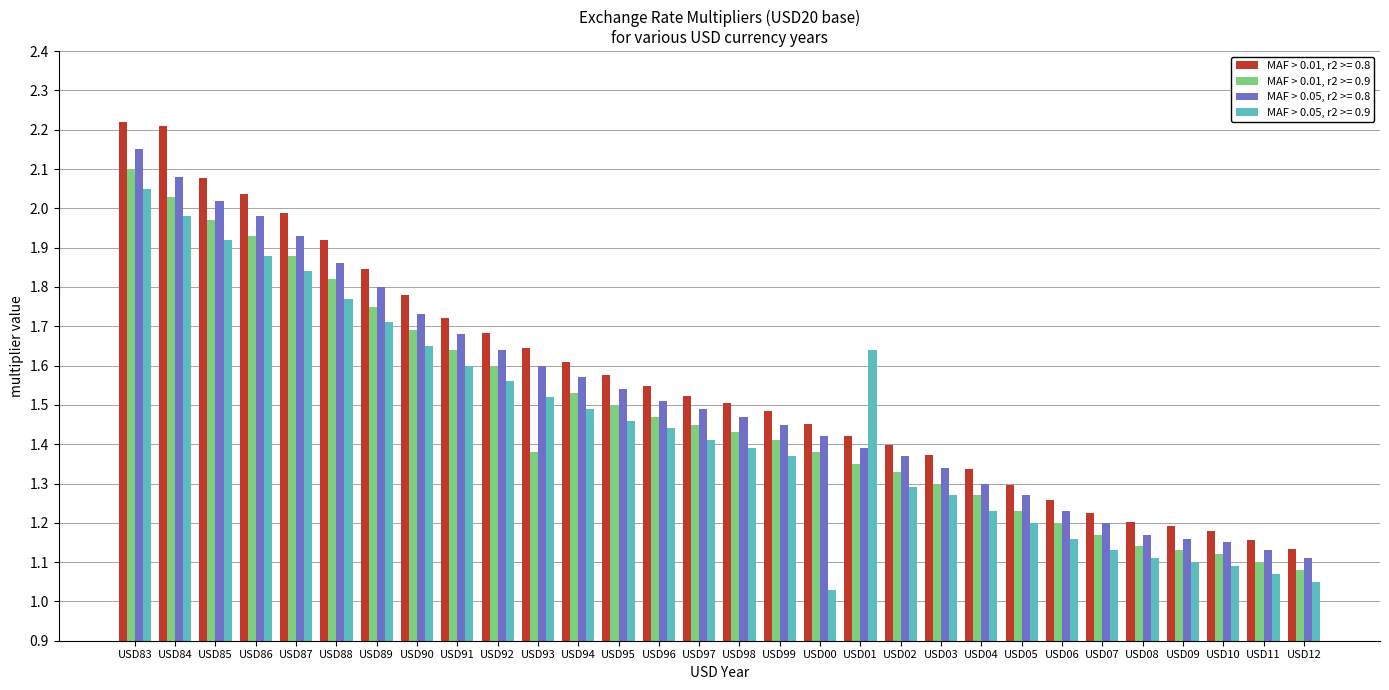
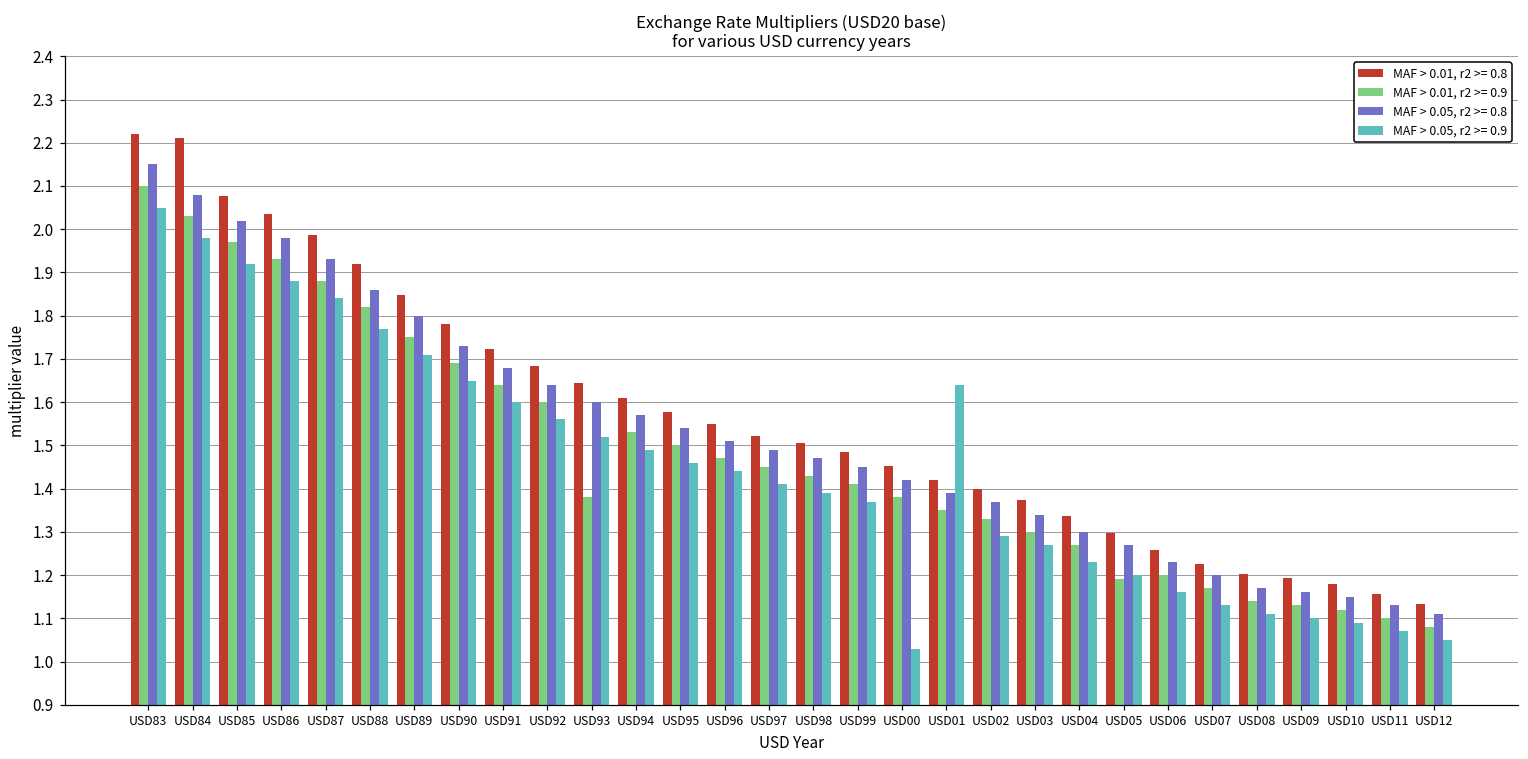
MAF > 0.01, r2 >= 0.9, USD05: 1.23 -> 1.19
